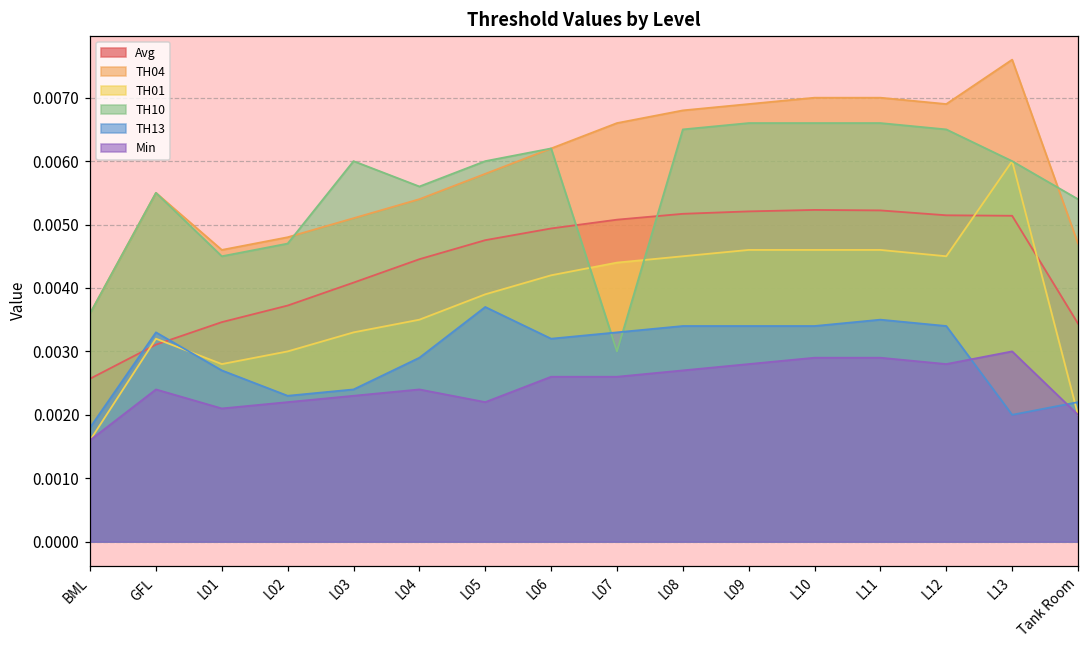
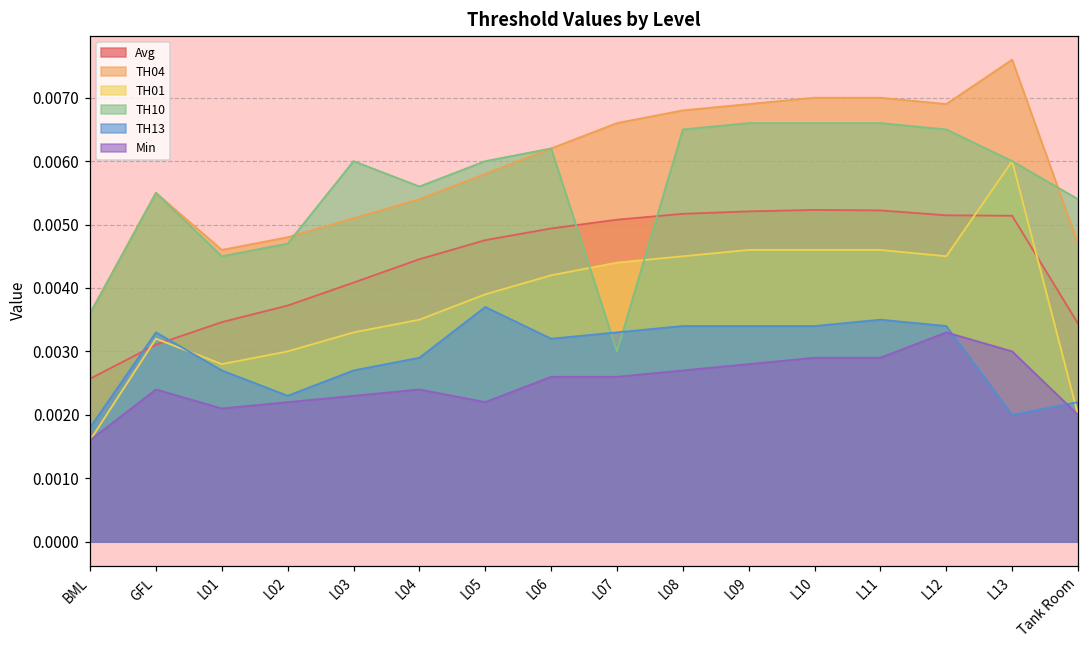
TH13, L03: 0.0024 -> 0.0027
Min, L12: 0.0028 -> 0.0033
